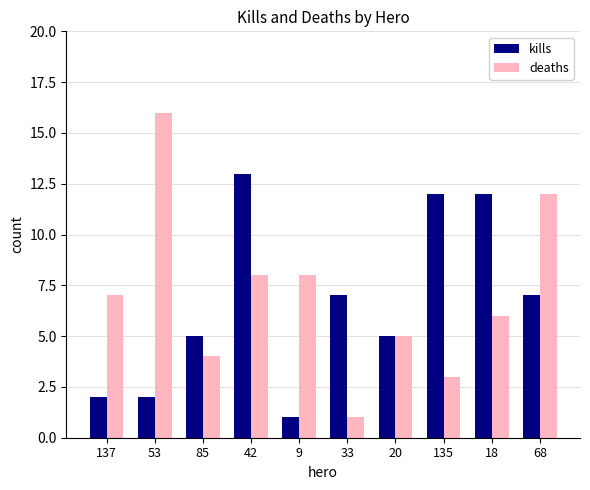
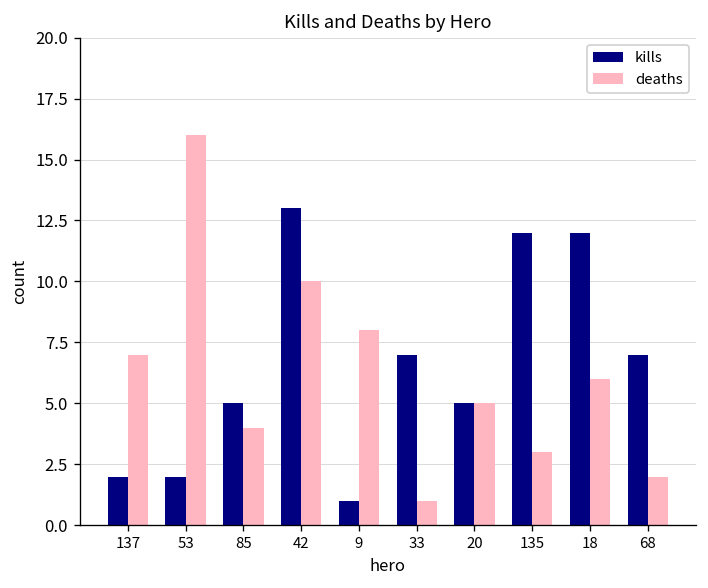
deaths, 42: 8 -> 10
deaths, 68: 12 -> 2
